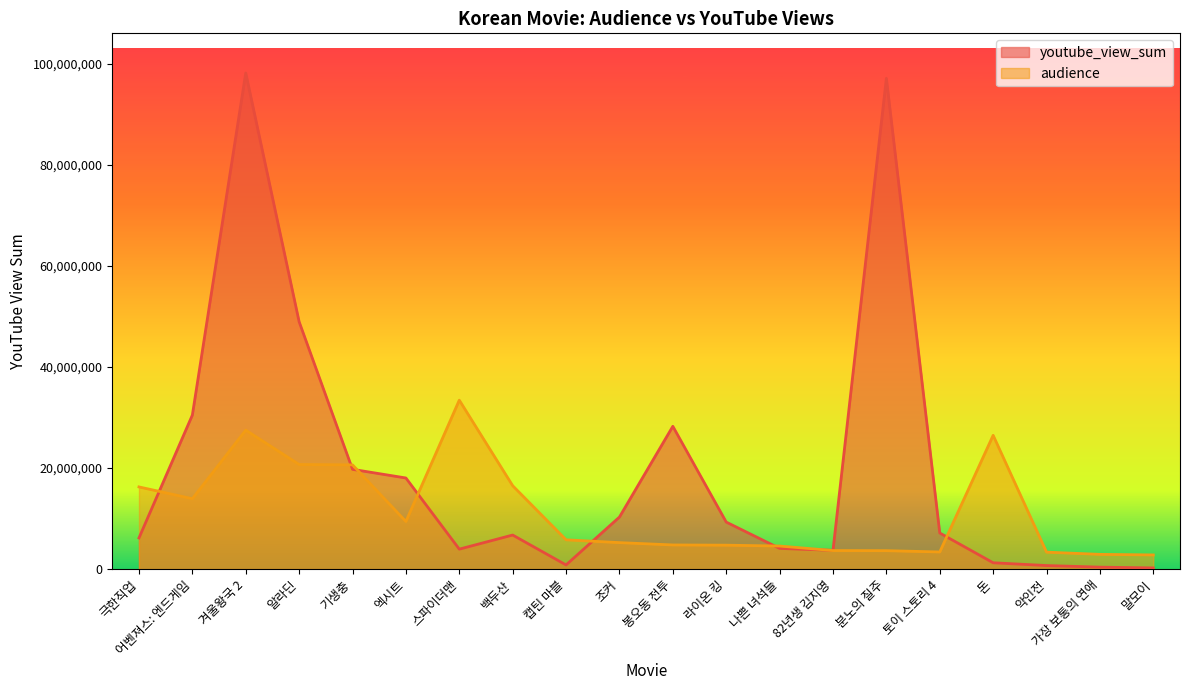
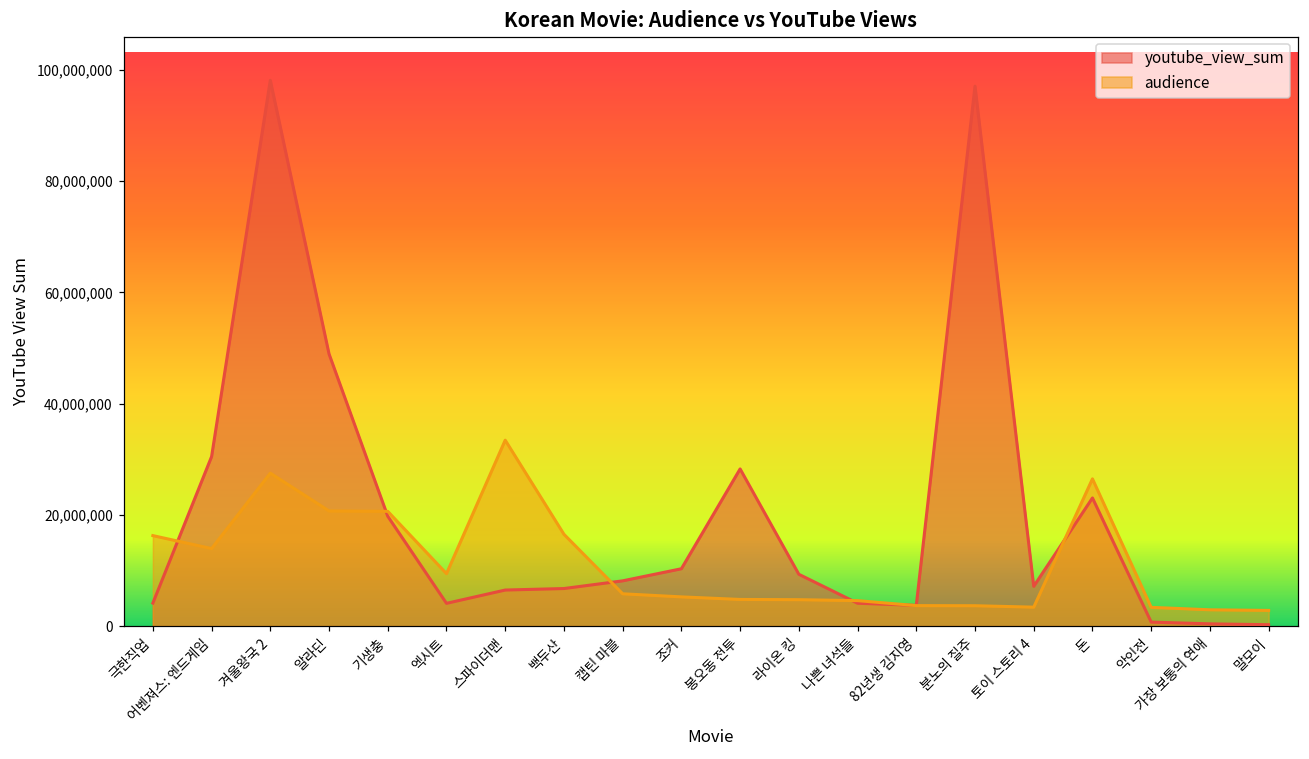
youtube_view_sum, 극한직업: 6,000,000 -> 4,000,000
youtube_view_sum, 엑시트: 18,000,000 -> 4,000,000
youtube_view_sum, 스파이더맨: 4,000,000 -> 6,000,000
youtube_view_sum, 캡틴 마블: 1,000,000 -> 8,000,000
youtube_view_sum, 돈: 1,000,000 -> 23,000,000
